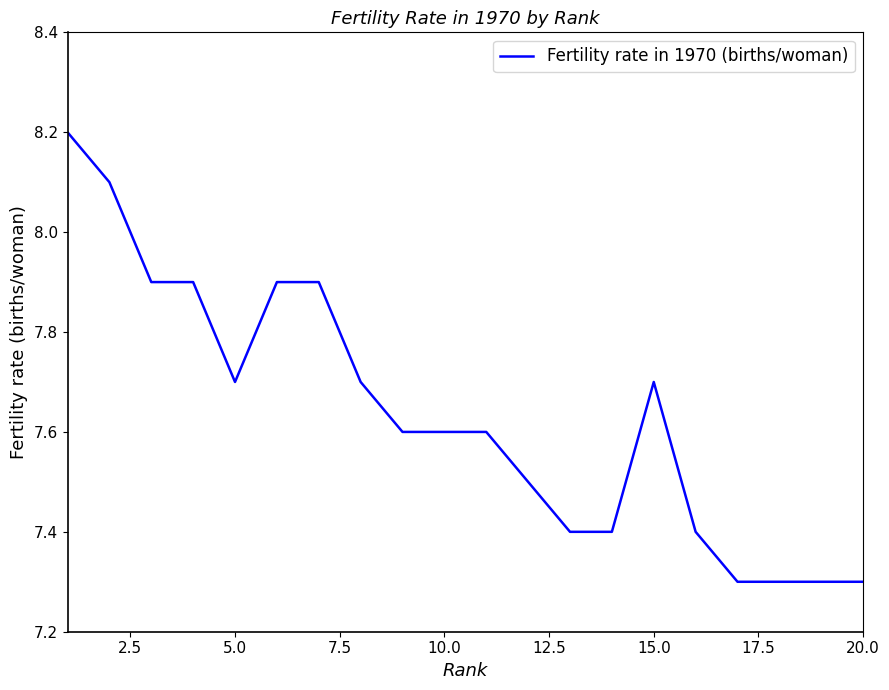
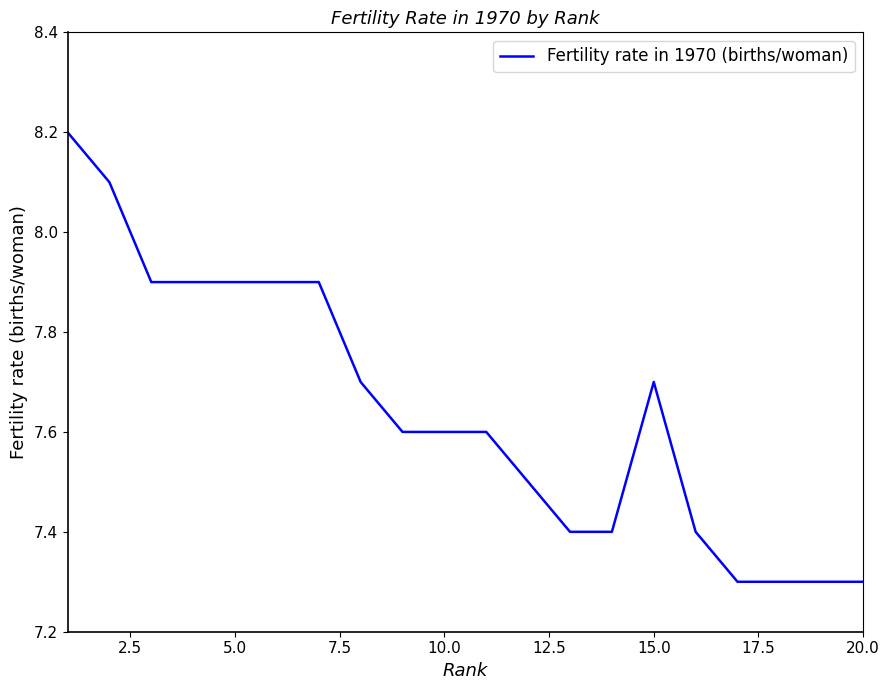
5.0: 7.7 -> 7.9
